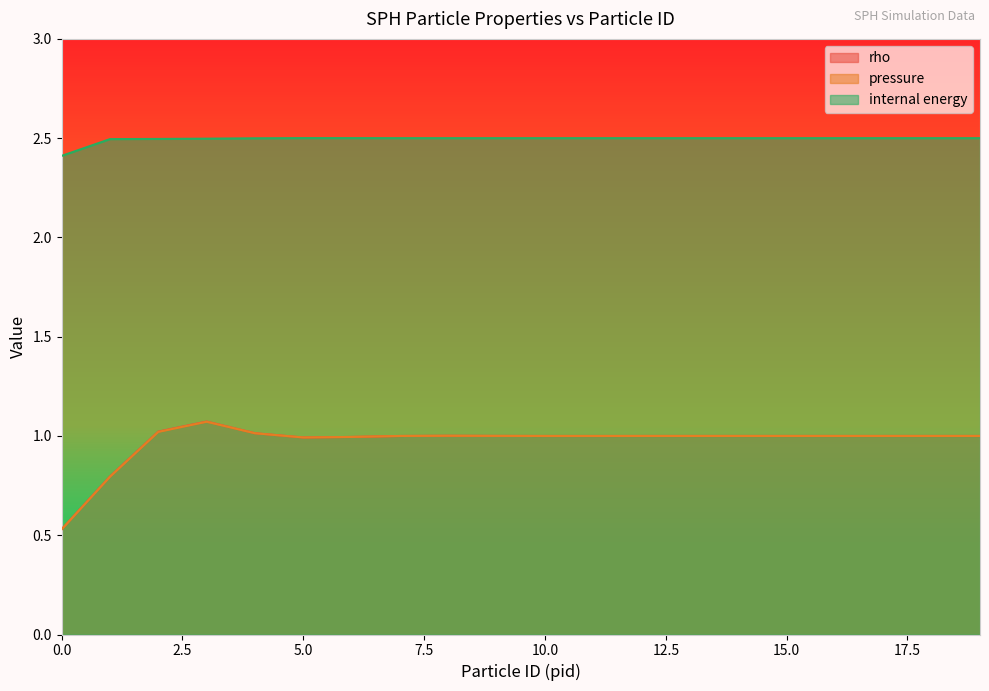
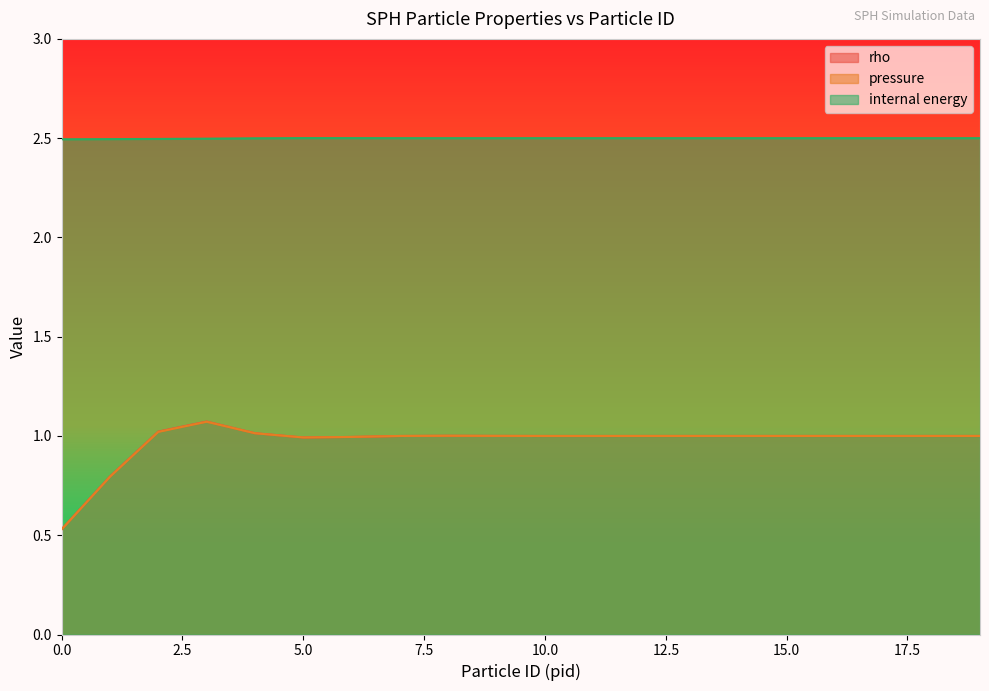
internal energy, 0.0: 2.41 -> 2.49
